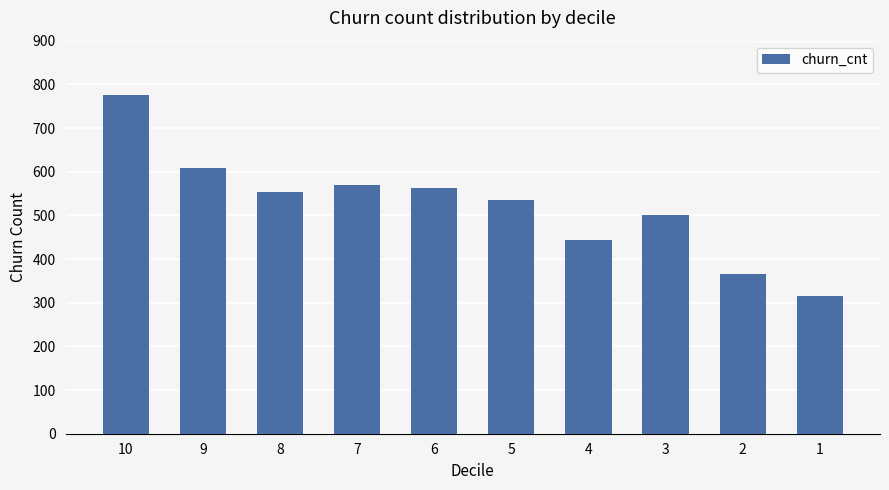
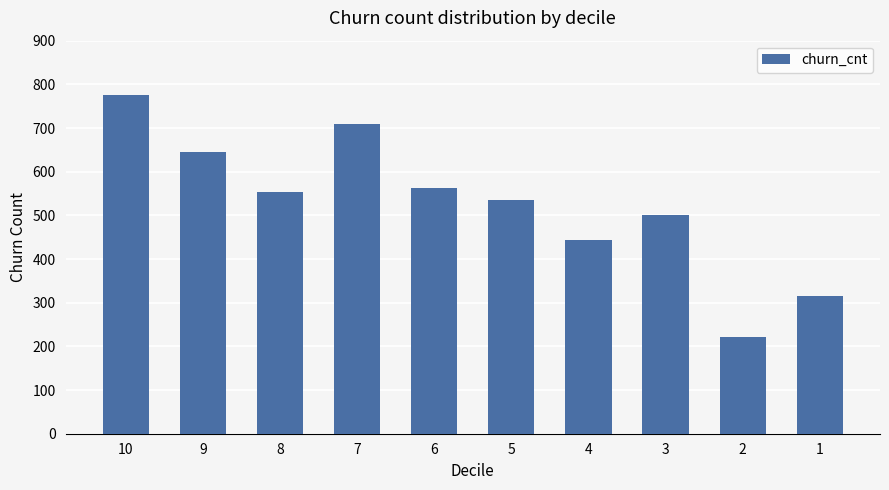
9: 610 -> 640
7: 570 -> 710
2: 370 -> 220
